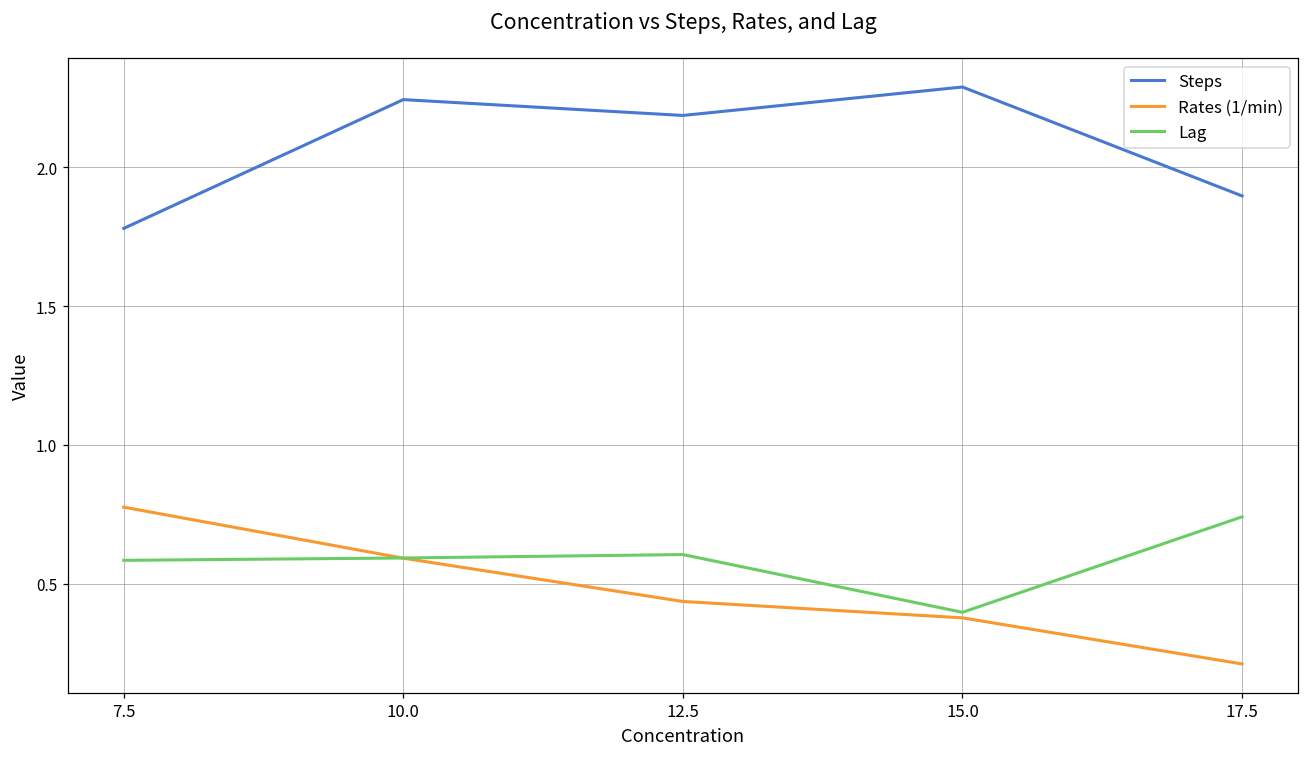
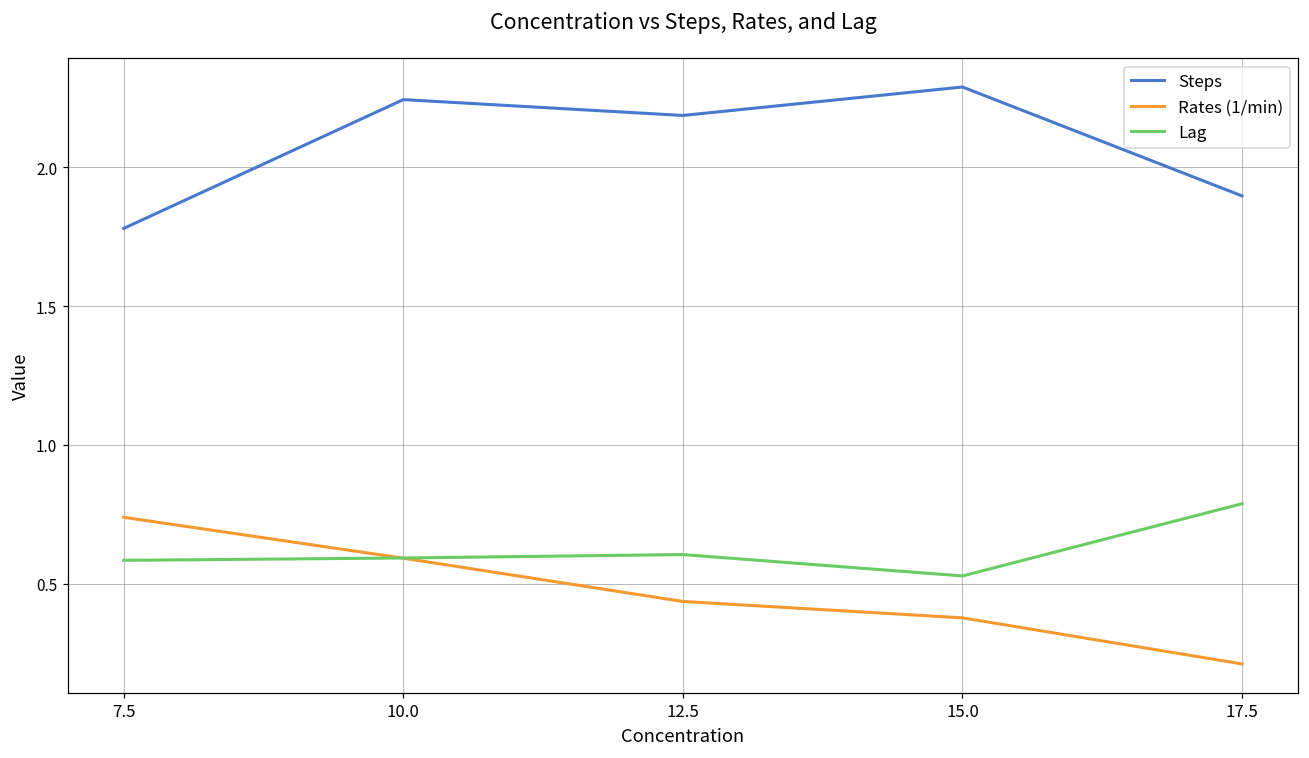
Rates (1/min), 7.5: 0.78 -> 0.74
Lag, 15.0: 0.40 -> 0.53
Lag, 17.5: 0.74 -> 0.79
